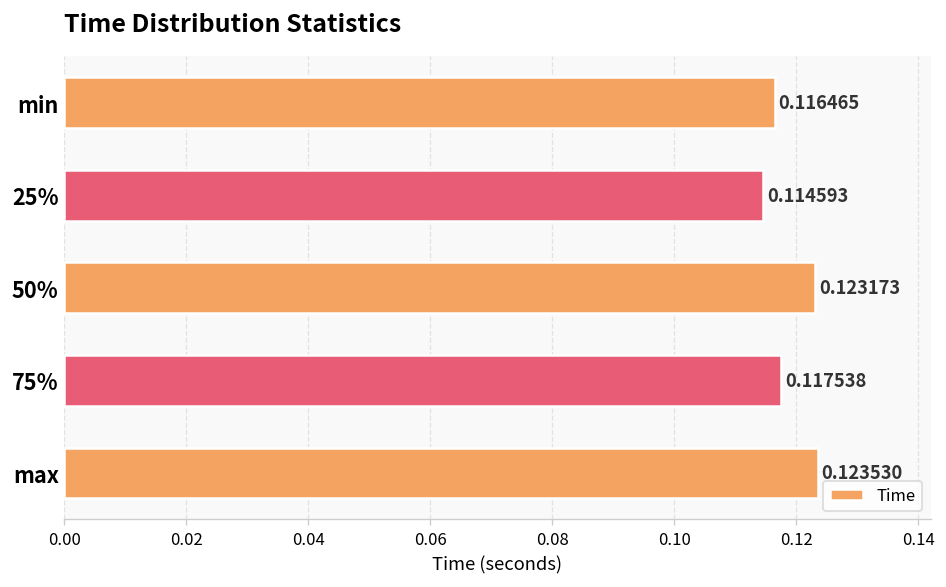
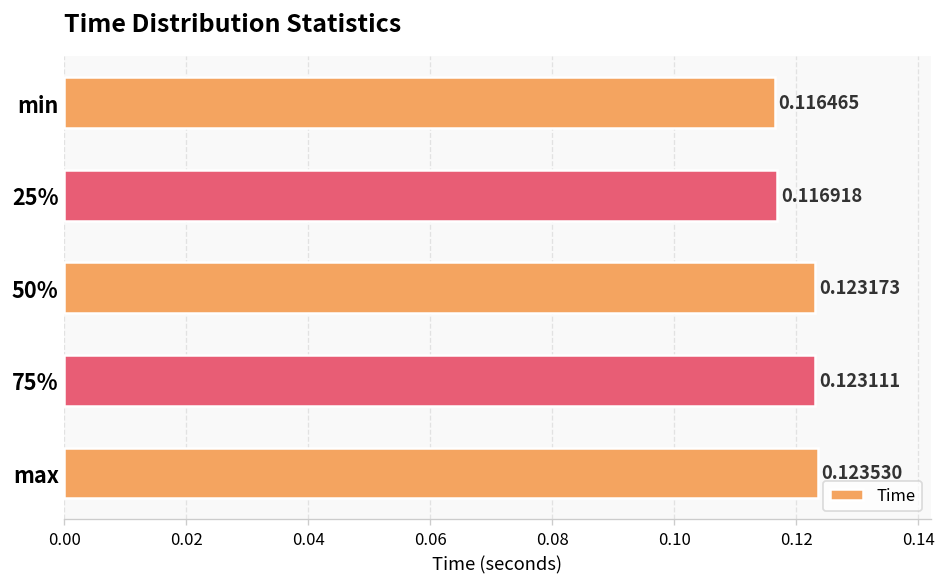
25%: 0.114593 -> 0.116918
75%: 0.117538 -> 0.123111
